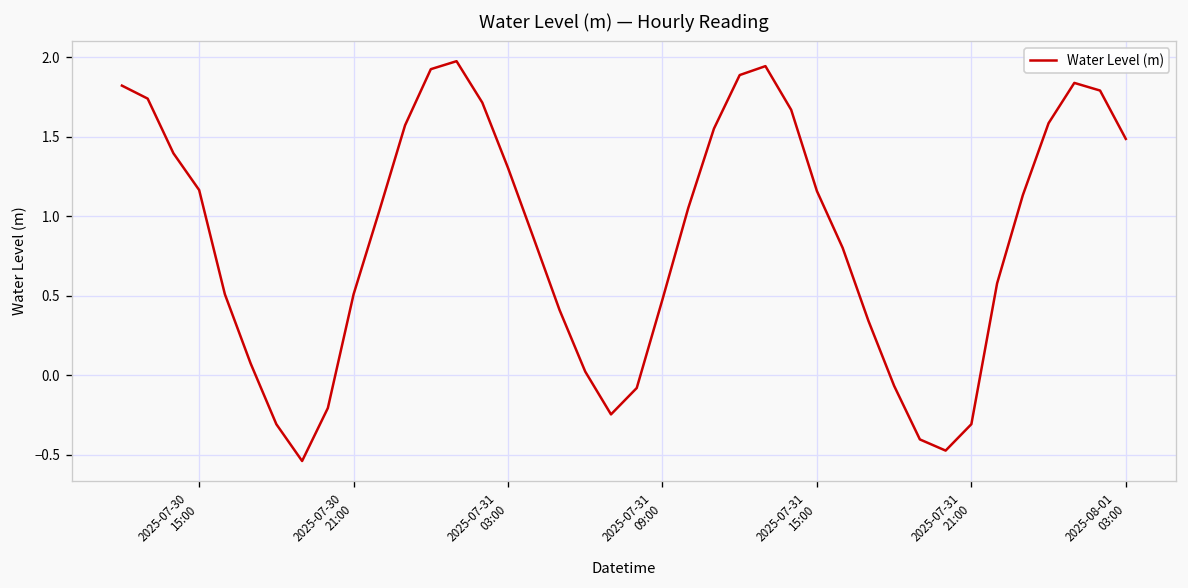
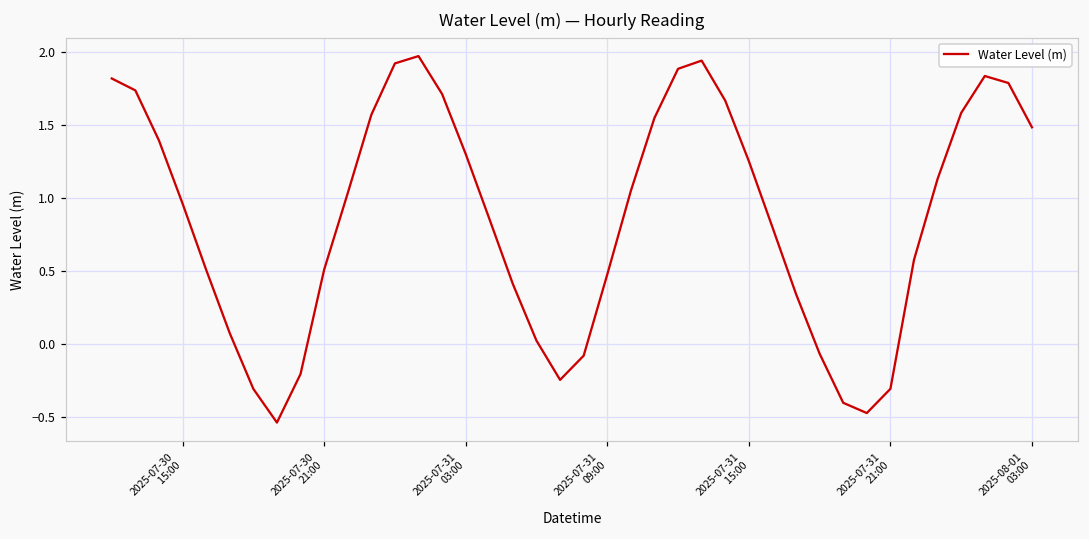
2025-07-30 15:00: 1.16 -> 0.96
2025-07-31 15:00: 1.16 -> 1.25
